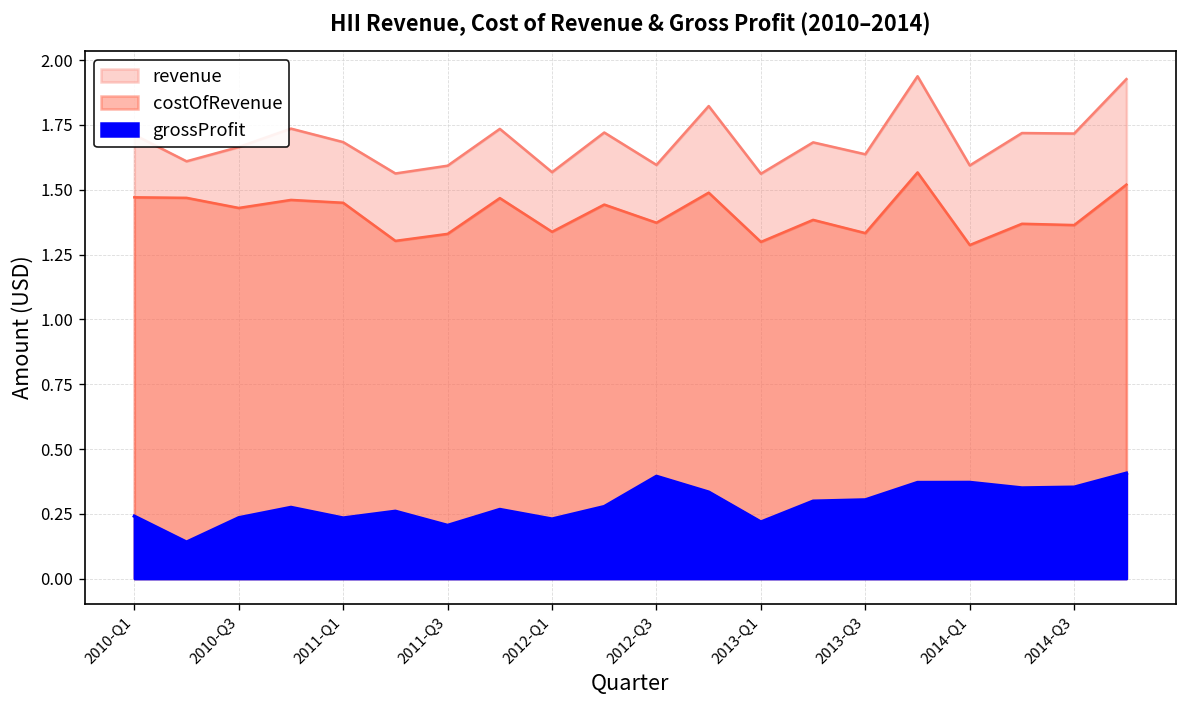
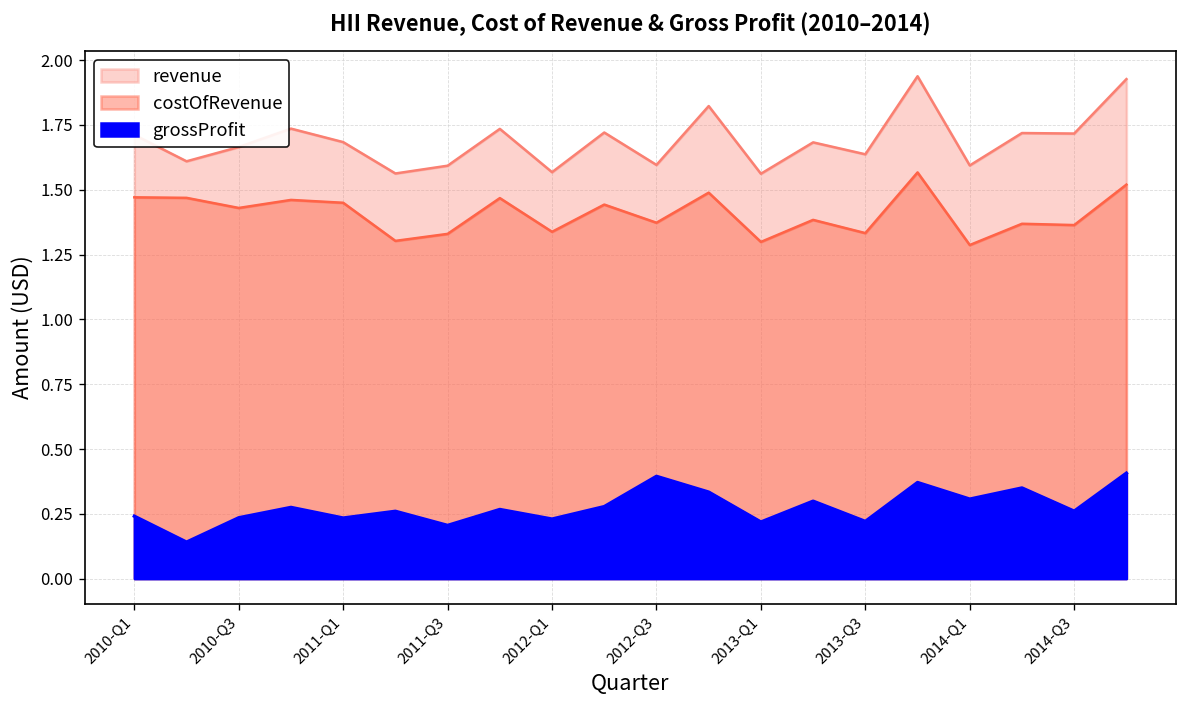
grossProfit, 2013-Q3: 0.30 -> 0.22
grossProfit, 2014-Q1: 0.37 -> 0.31
grossProfit, 2014-Q3: 0.35 -> 0.26
